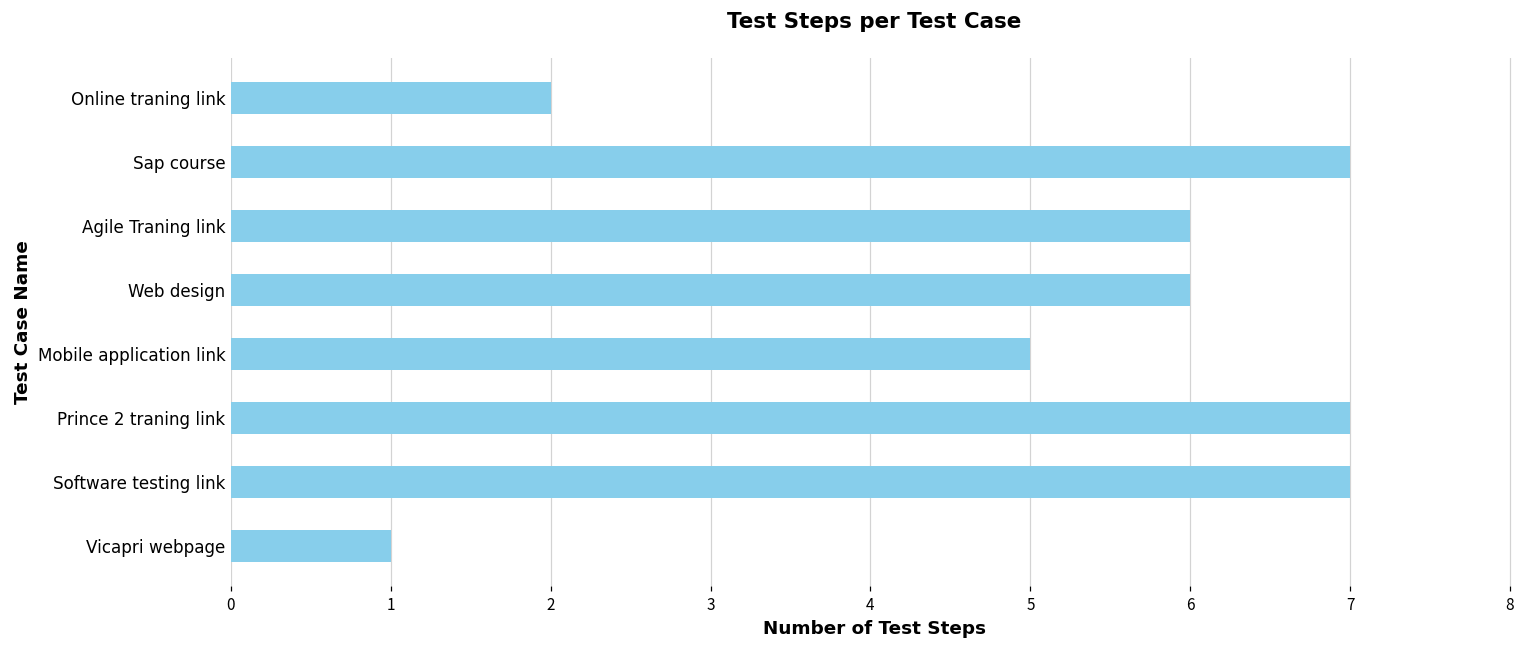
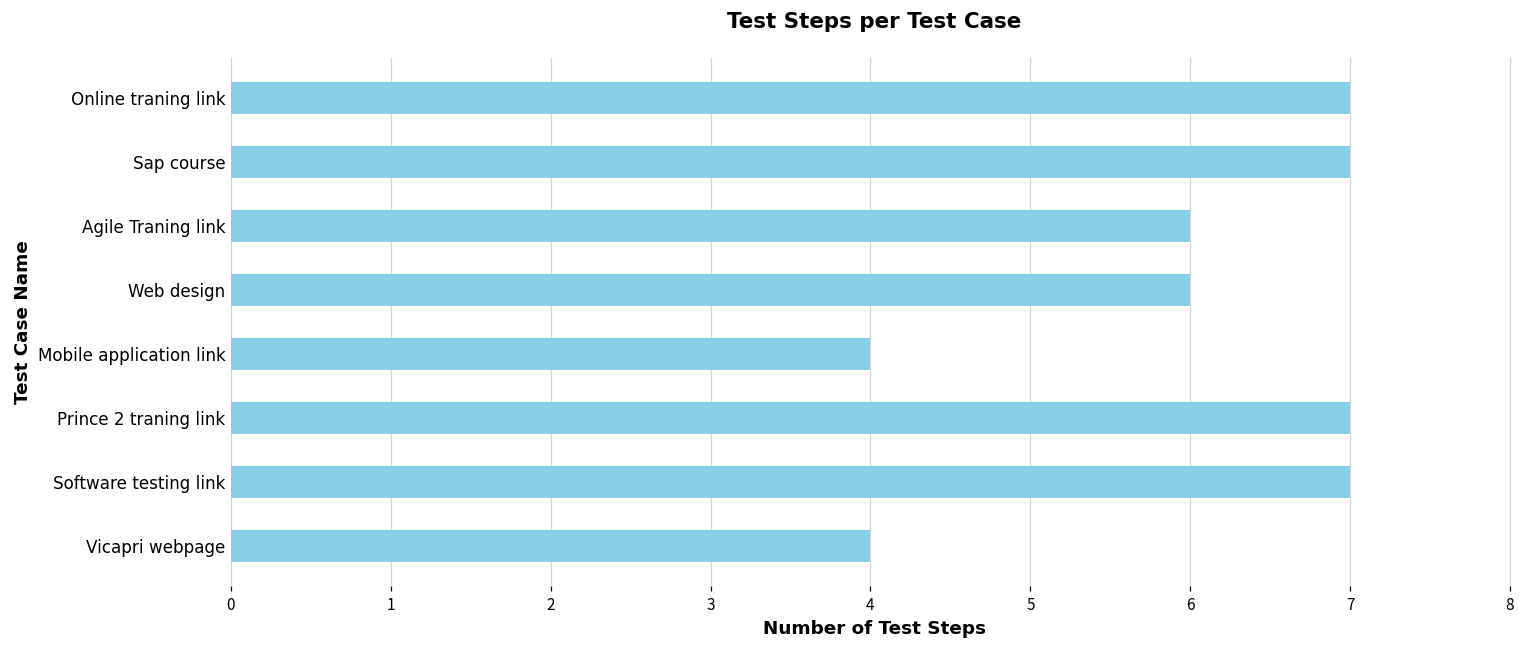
Online traning link: 2 -> 7
Mobile application link: 5 -> 4
Vicapri webpage: 1 -> 4
